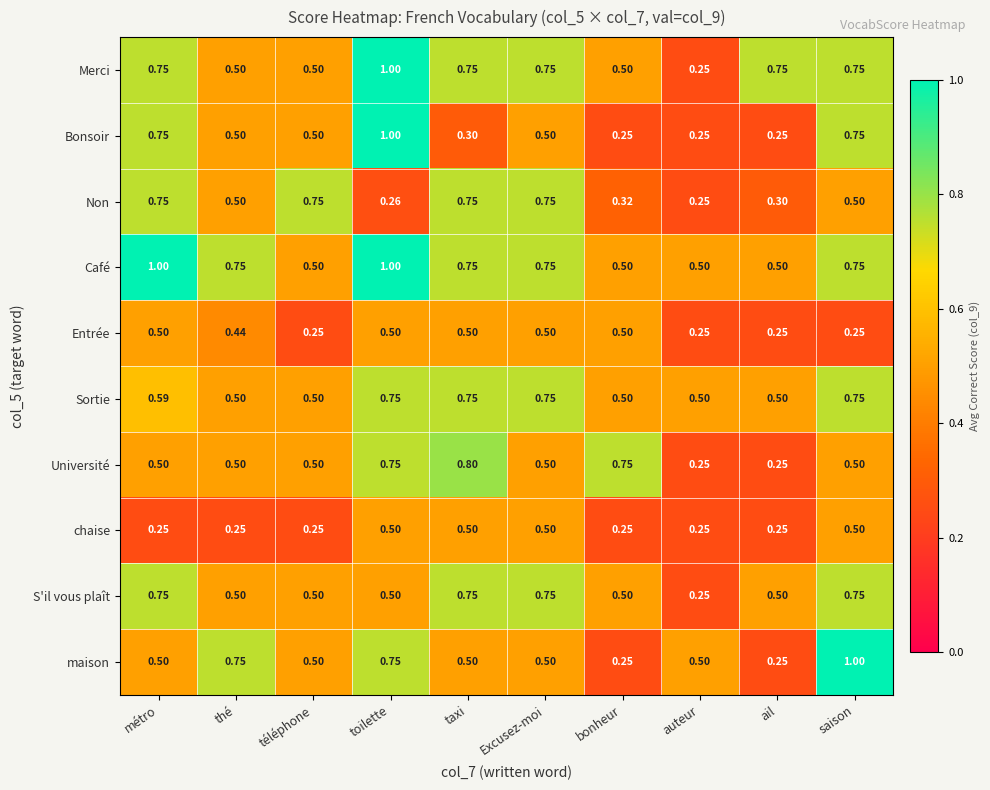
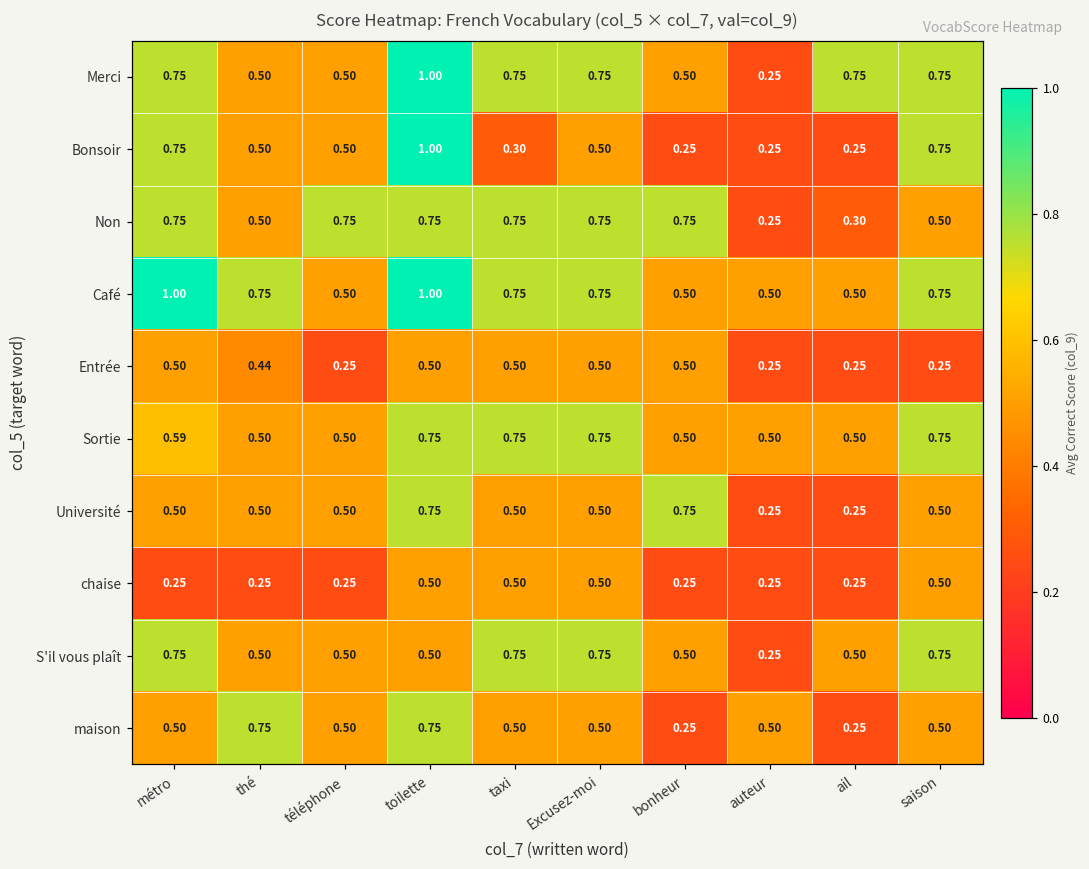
Non, toilette: 0.26 -> 0.75
Non, bonheur: 0.32 -> 0.75
Université, taxi: 0.80 -> 0.50
maison, saison: 1.00 -> 0.50
